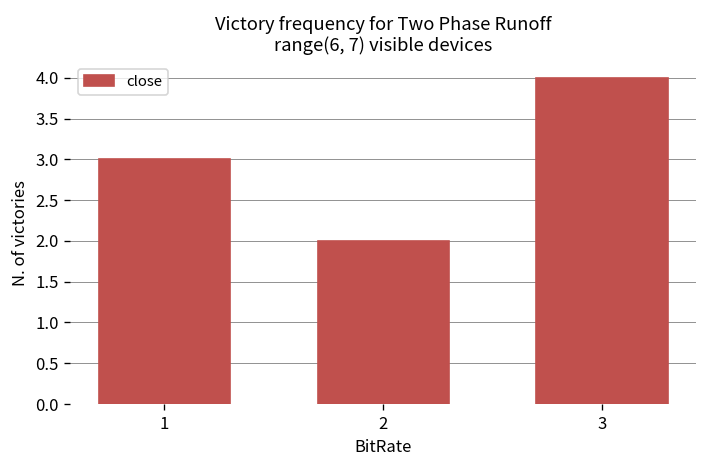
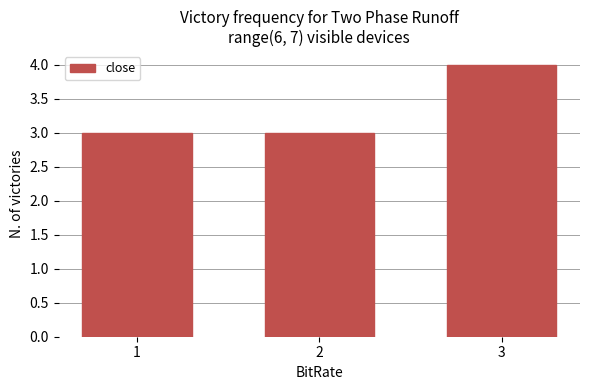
2: 2 -> 3
